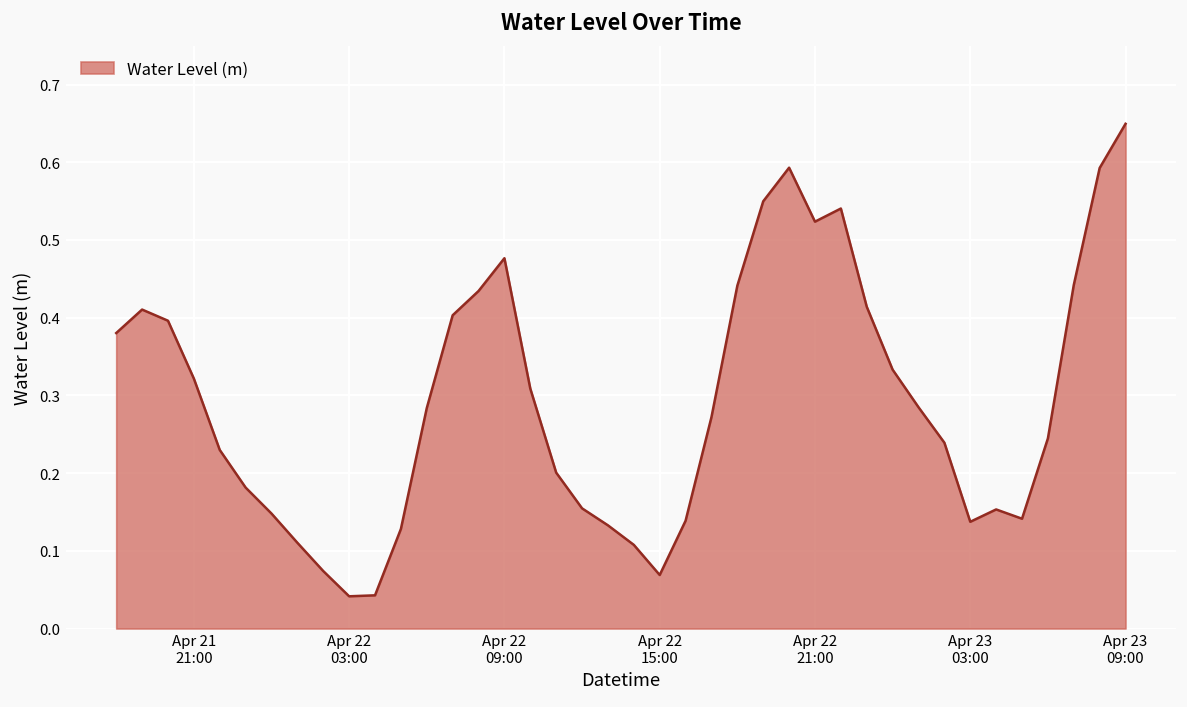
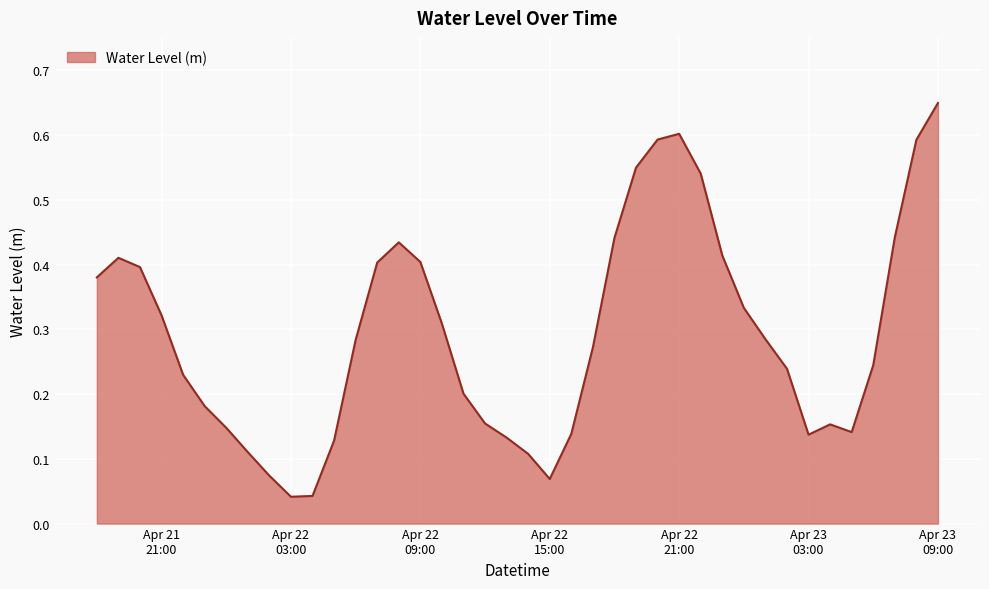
Apr 22 09:00: 0.48 -> 0.40
Apr 22 21:00: 0.52 -> 0.60
